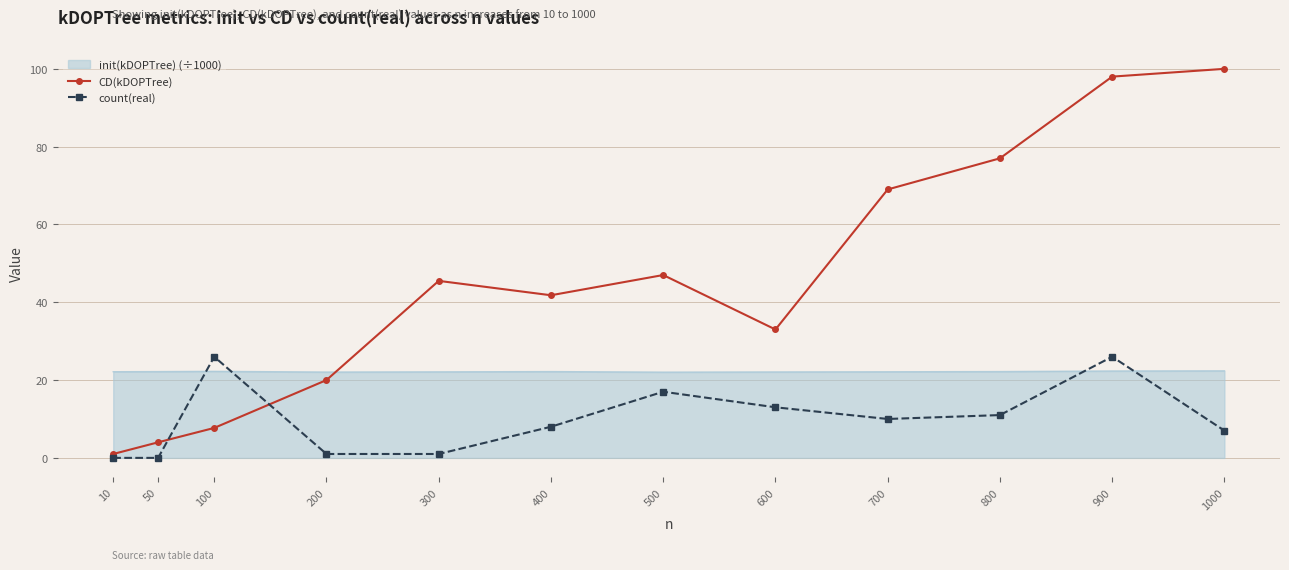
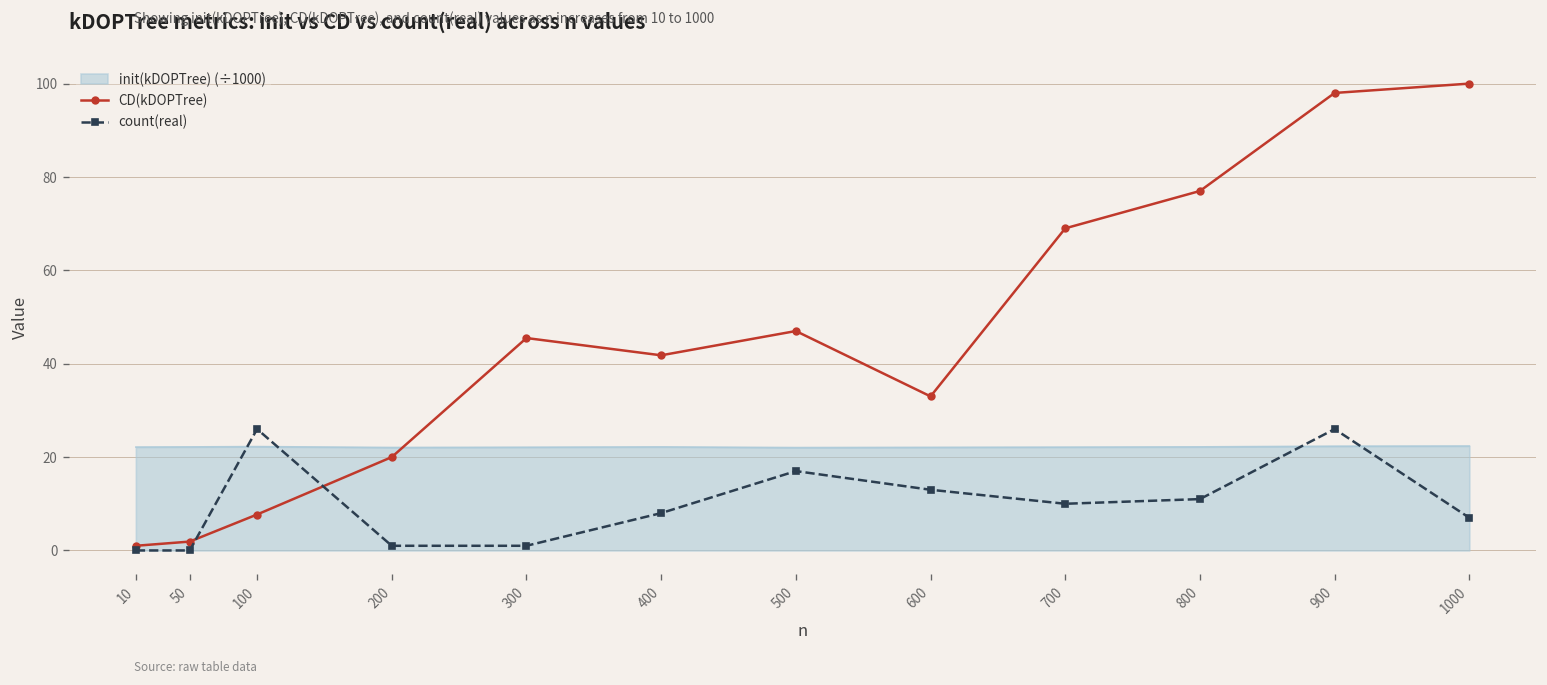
CD(kDOPTree), 50: 4 -> 2
